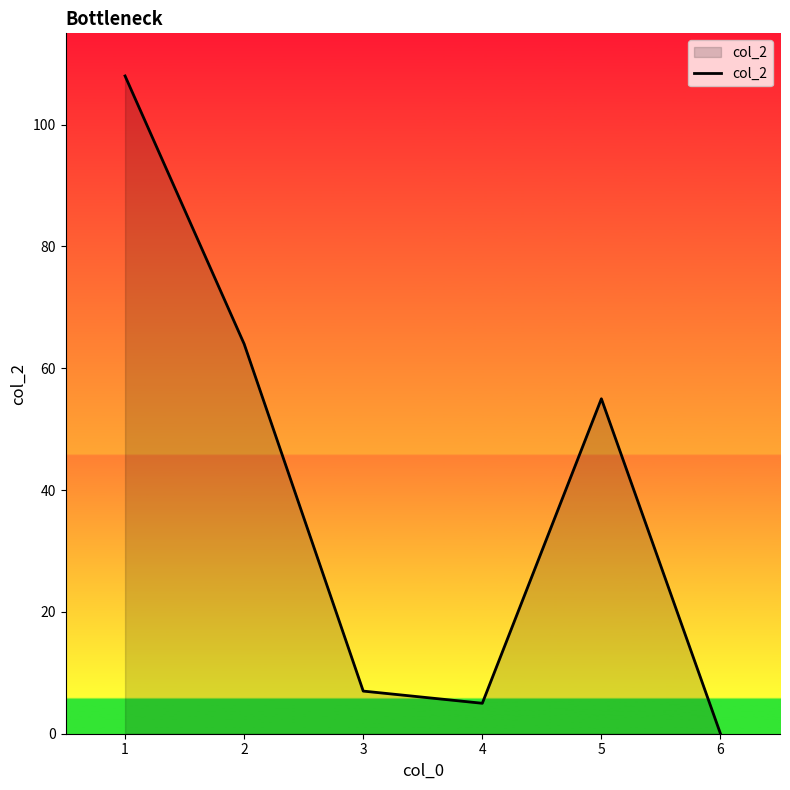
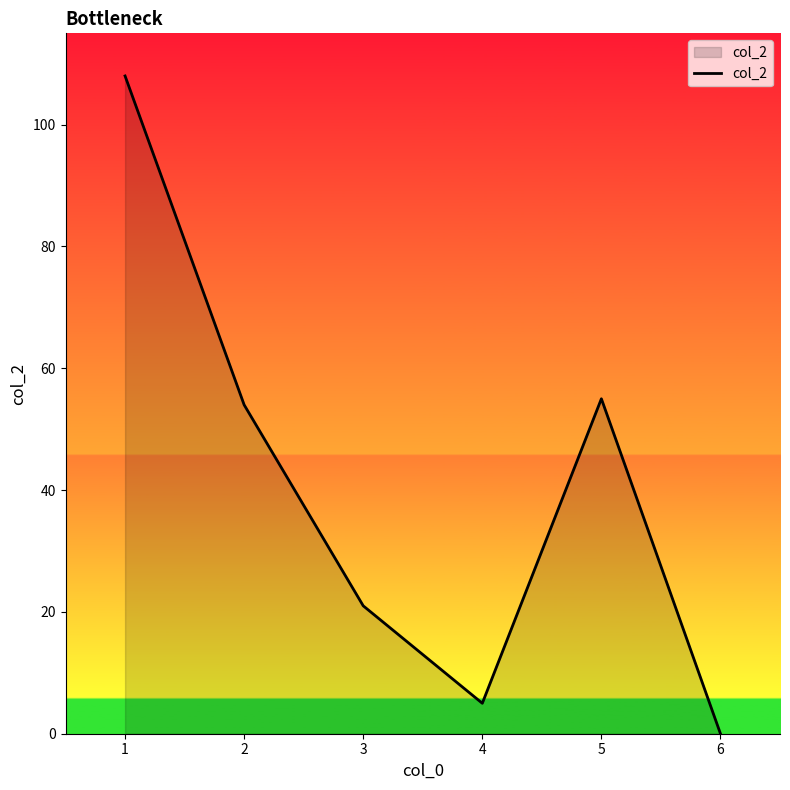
2: 64 -> 54
3: 7 -> 21
